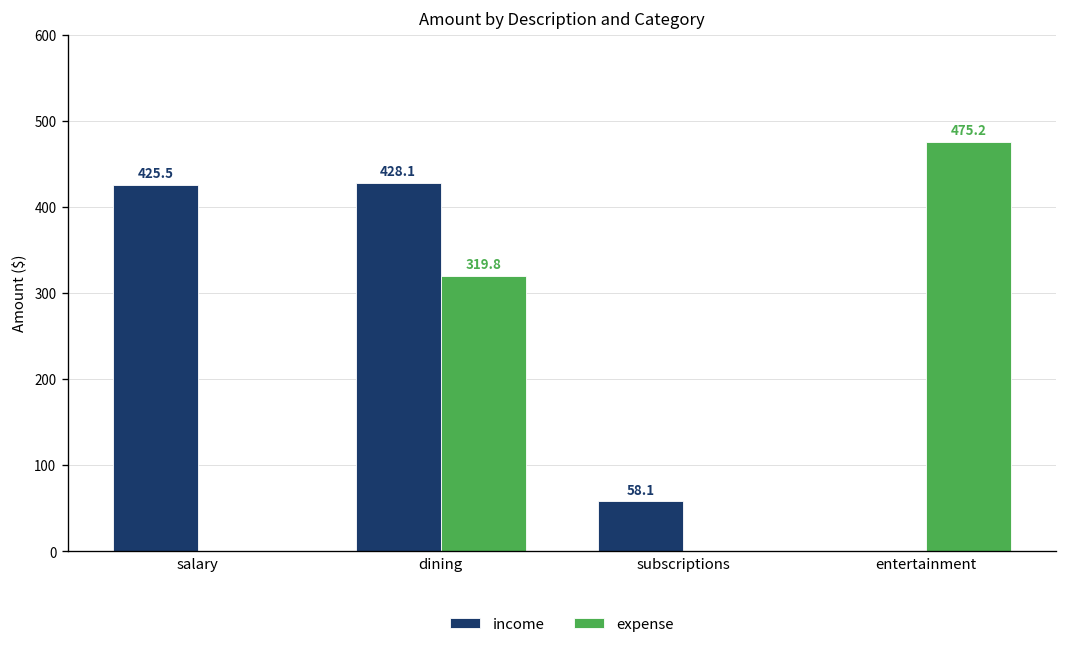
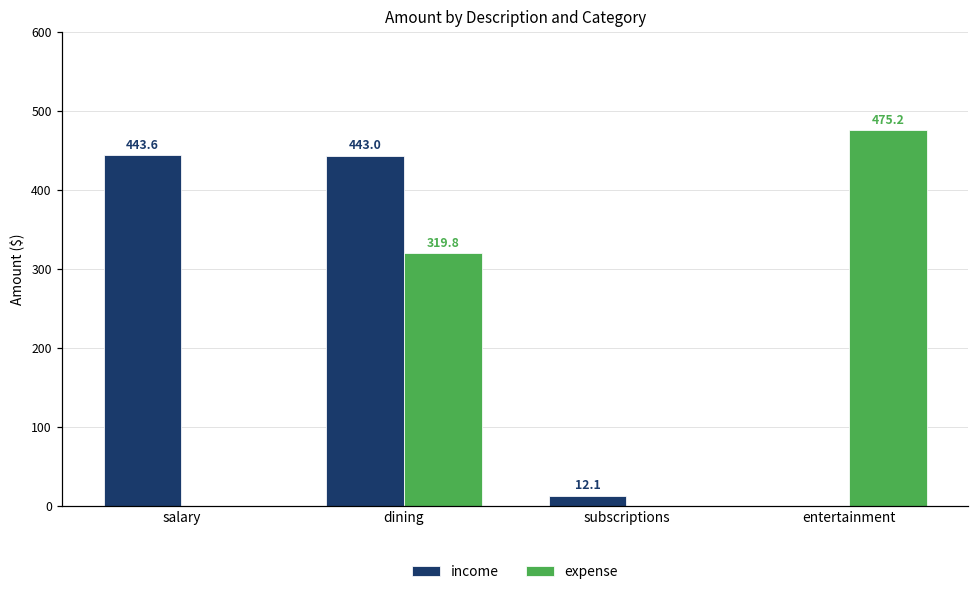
income, salary: 425.5 -> 443.6
income, dining: 428.1 -> 443.0
income, subscriptions: 58.1 -> 12.1
